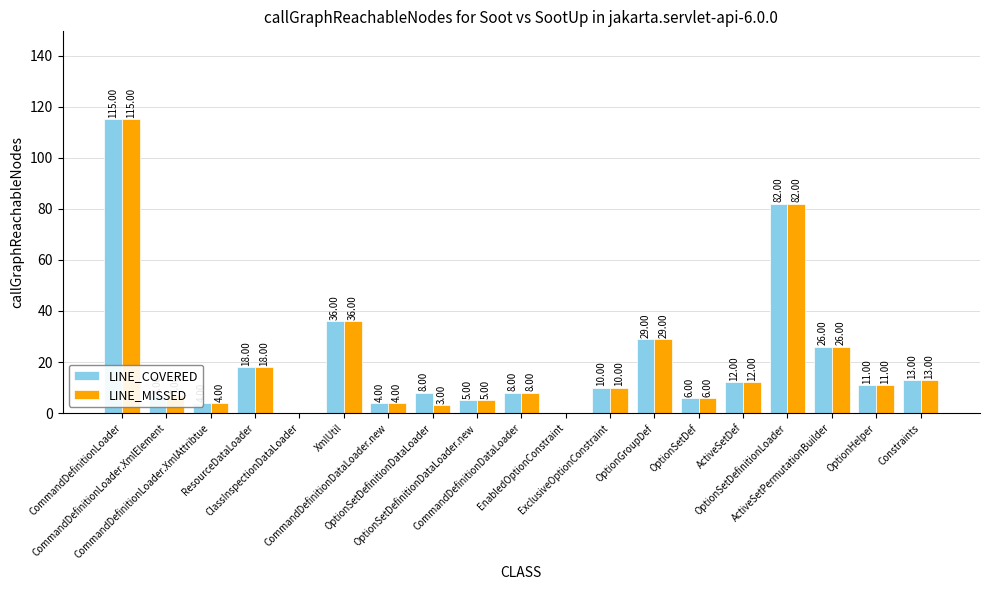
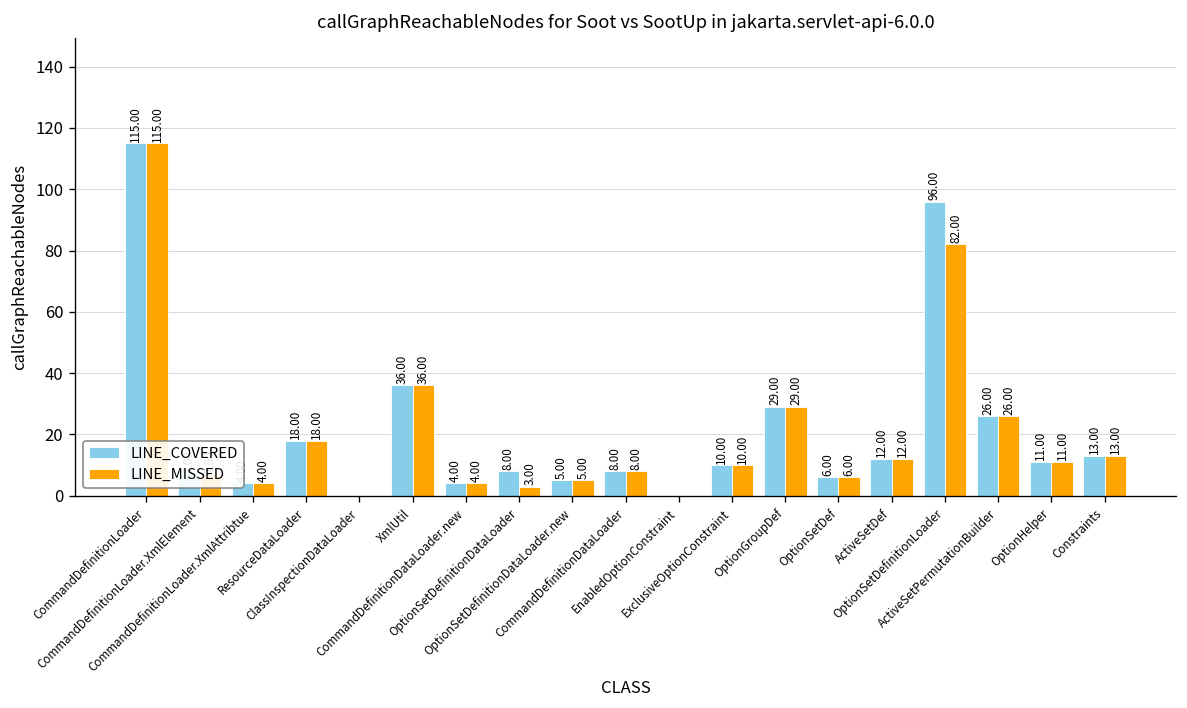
LINE_COVERED, OptionSetDefinitionLoader: 82.00 -> 96.00
